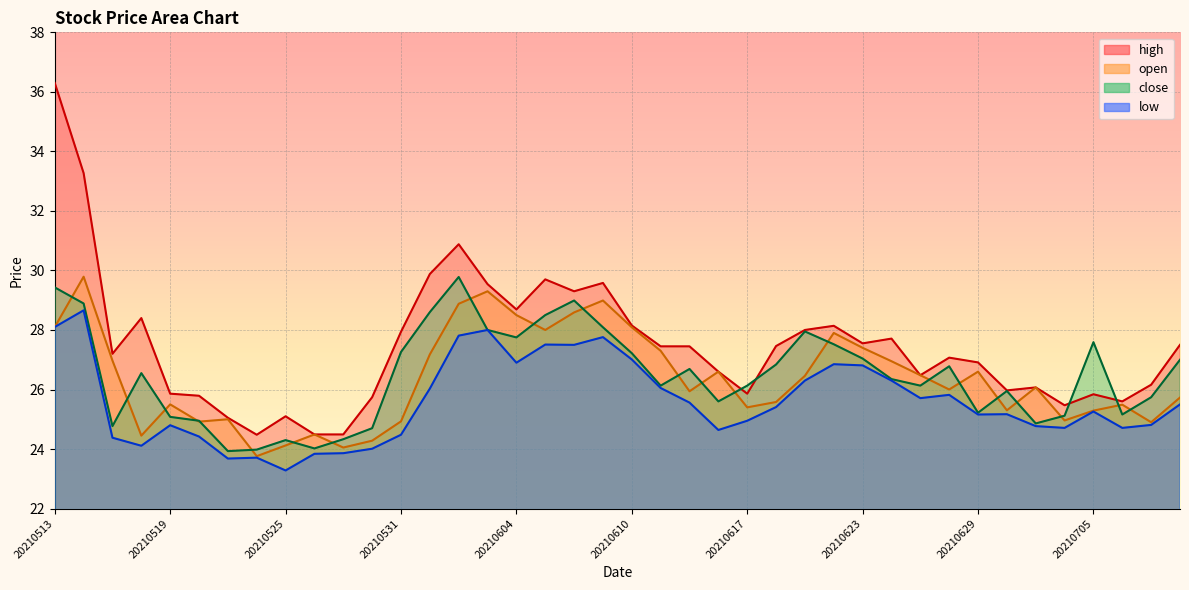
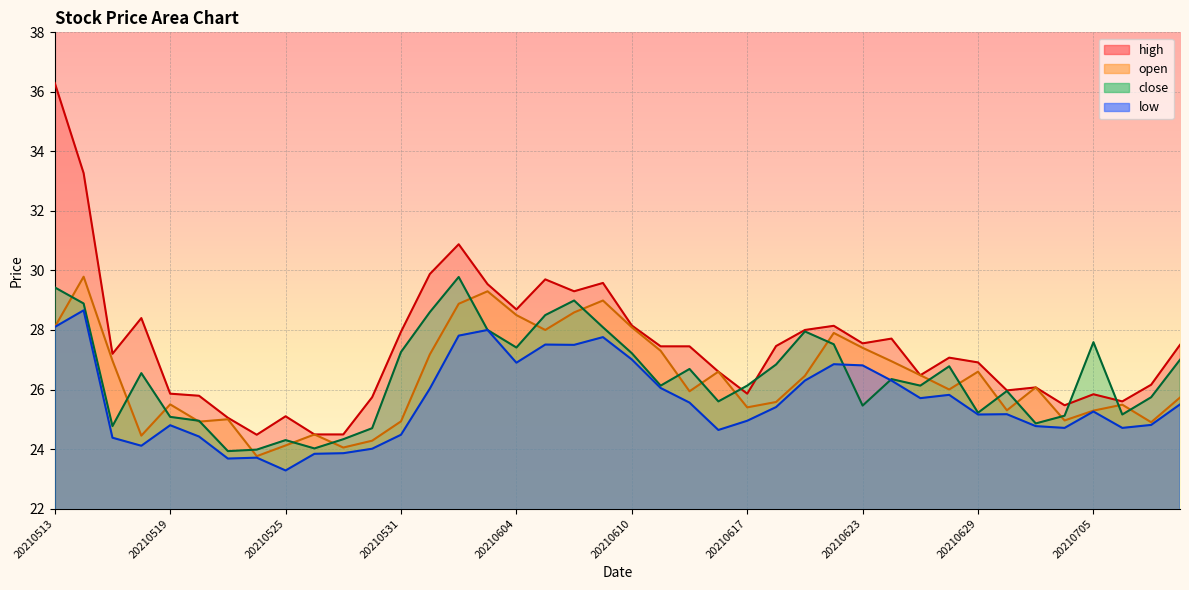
close, 20210604: 27.8 -> 27.4
close, 20210623: 27.0 -> 25.5
